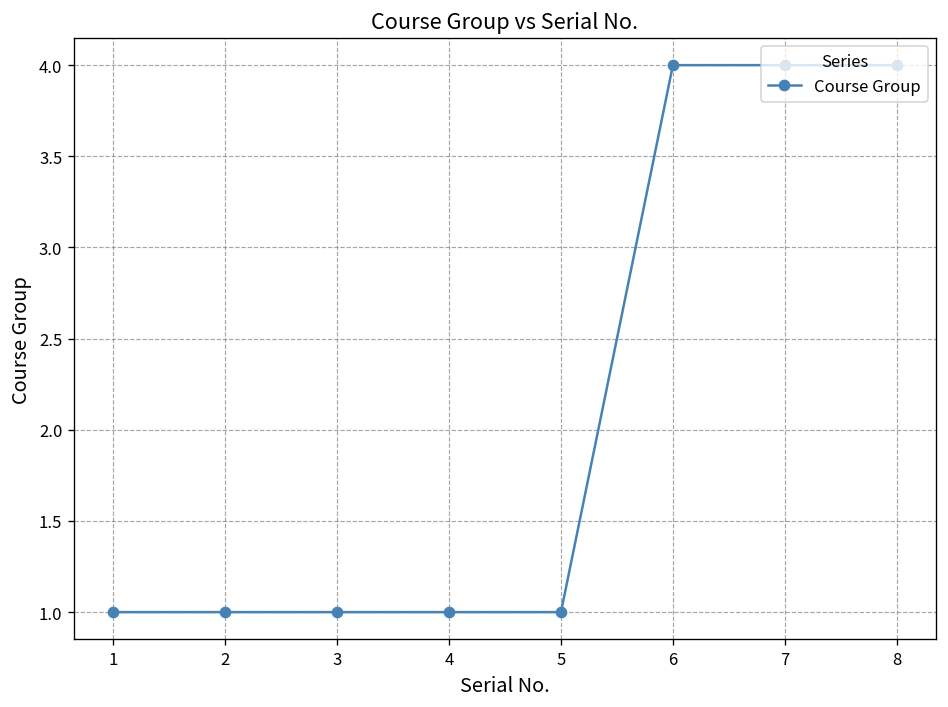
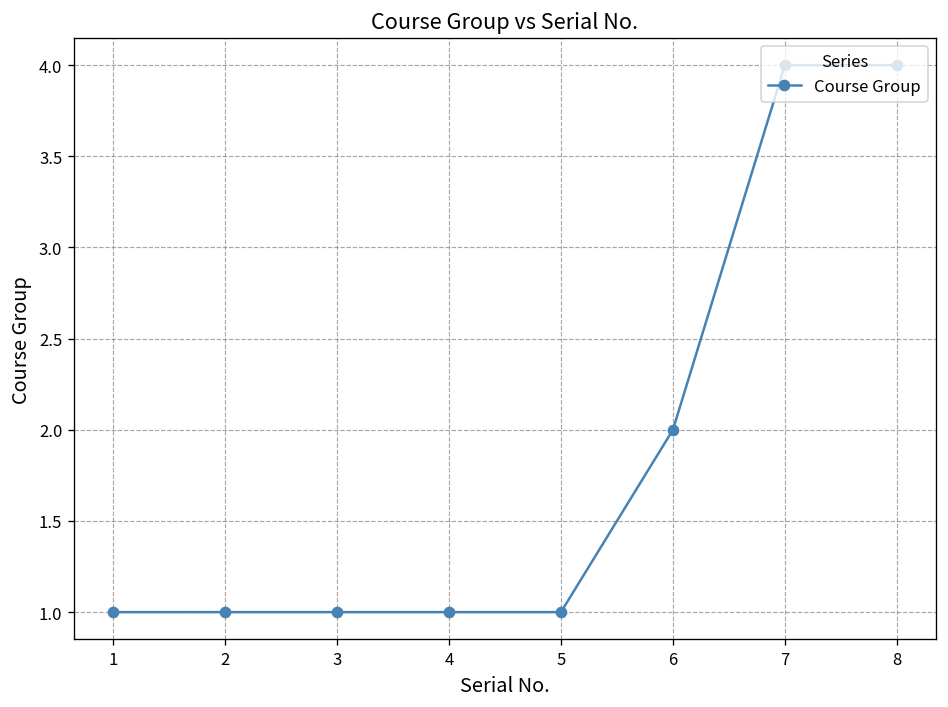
6: 4 -> 2
